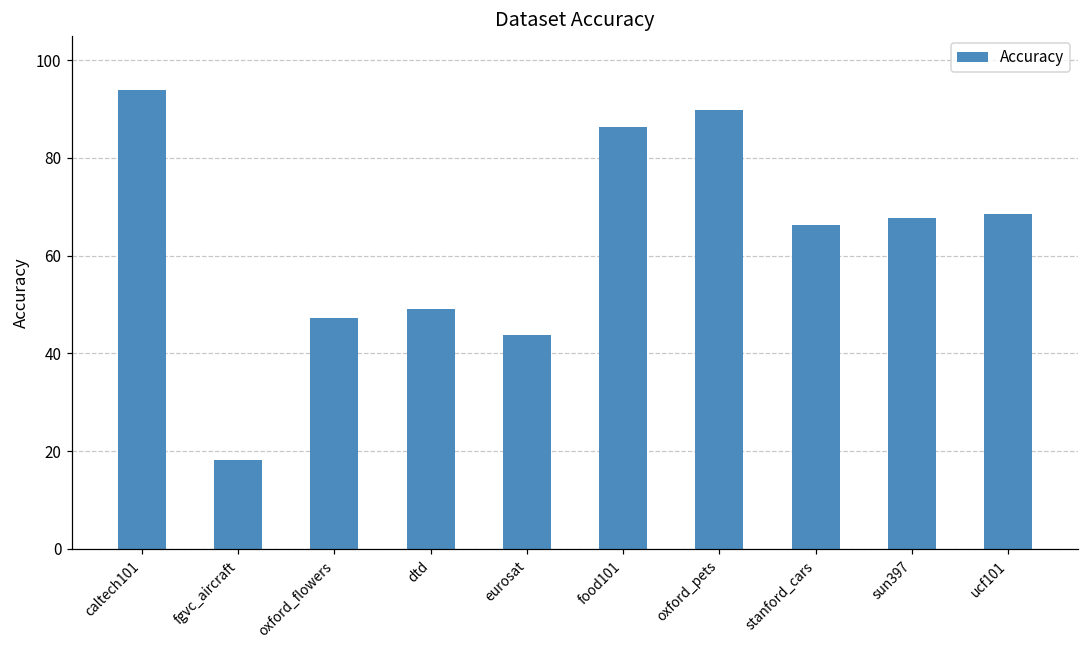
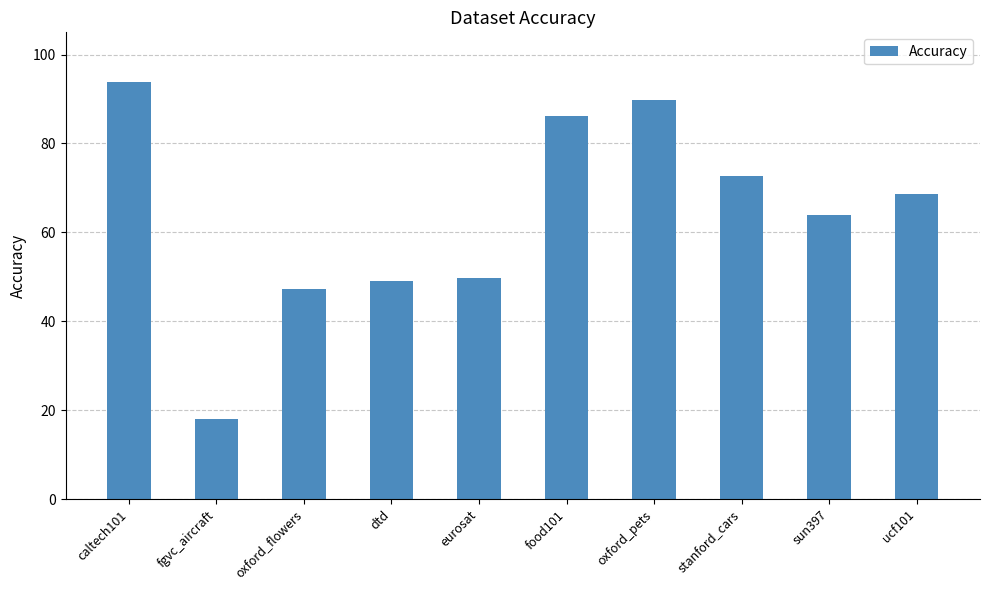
eurosat: 44 -> 50
stanford_cars: 66 -> 73
sun397: 68 -> 64
